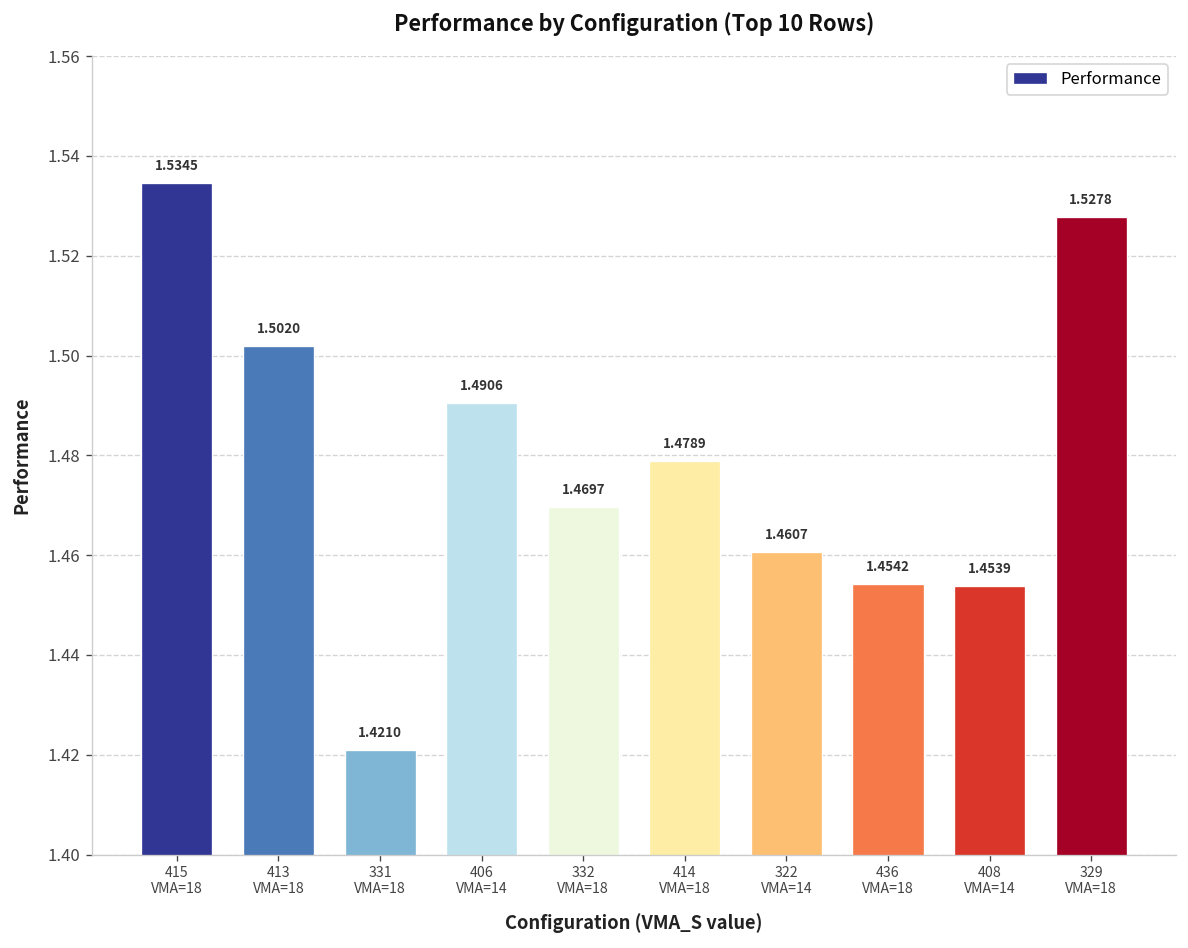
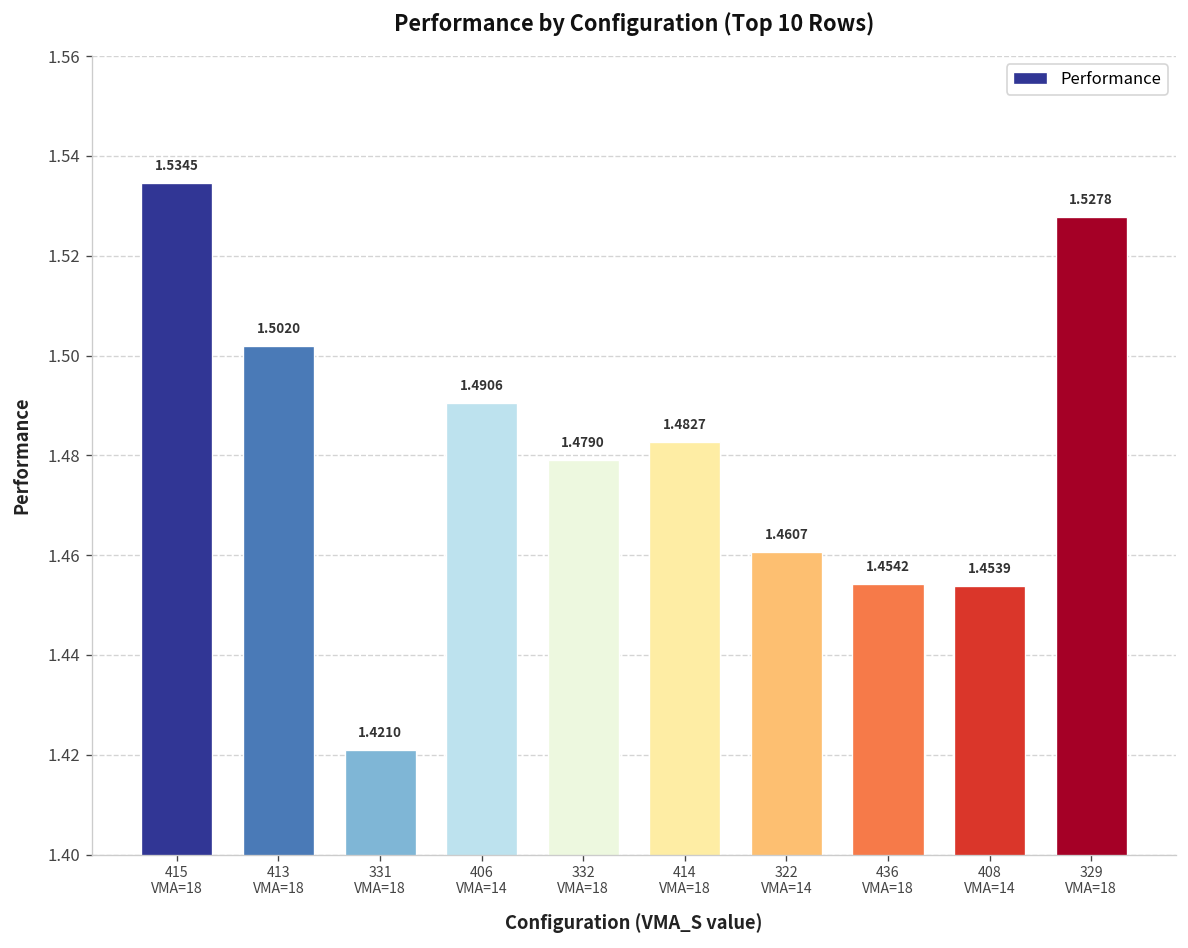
332 VMA=18: 1.4697 -> 1.4790
414 VMA=18: 1.4789 -> 1.4827
